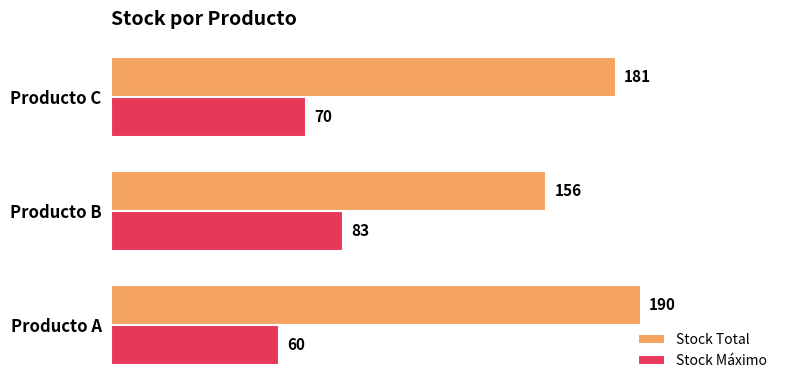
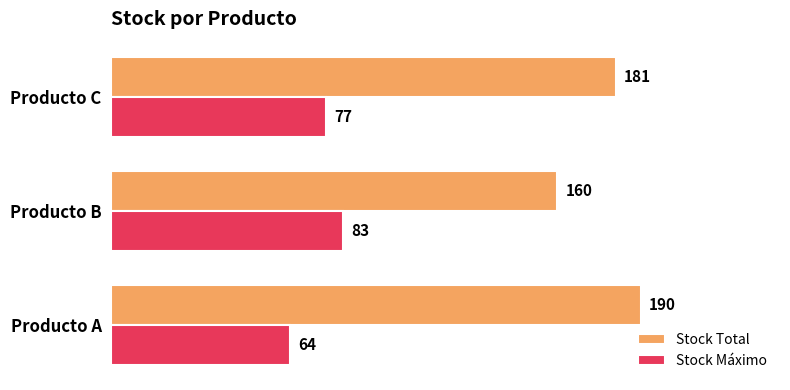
Stock Máximo, Producto C: 70 -> 77
Stock Total, Producto B: 156 -> 160
Stock Máximo, Producto A: 60 -> 64
